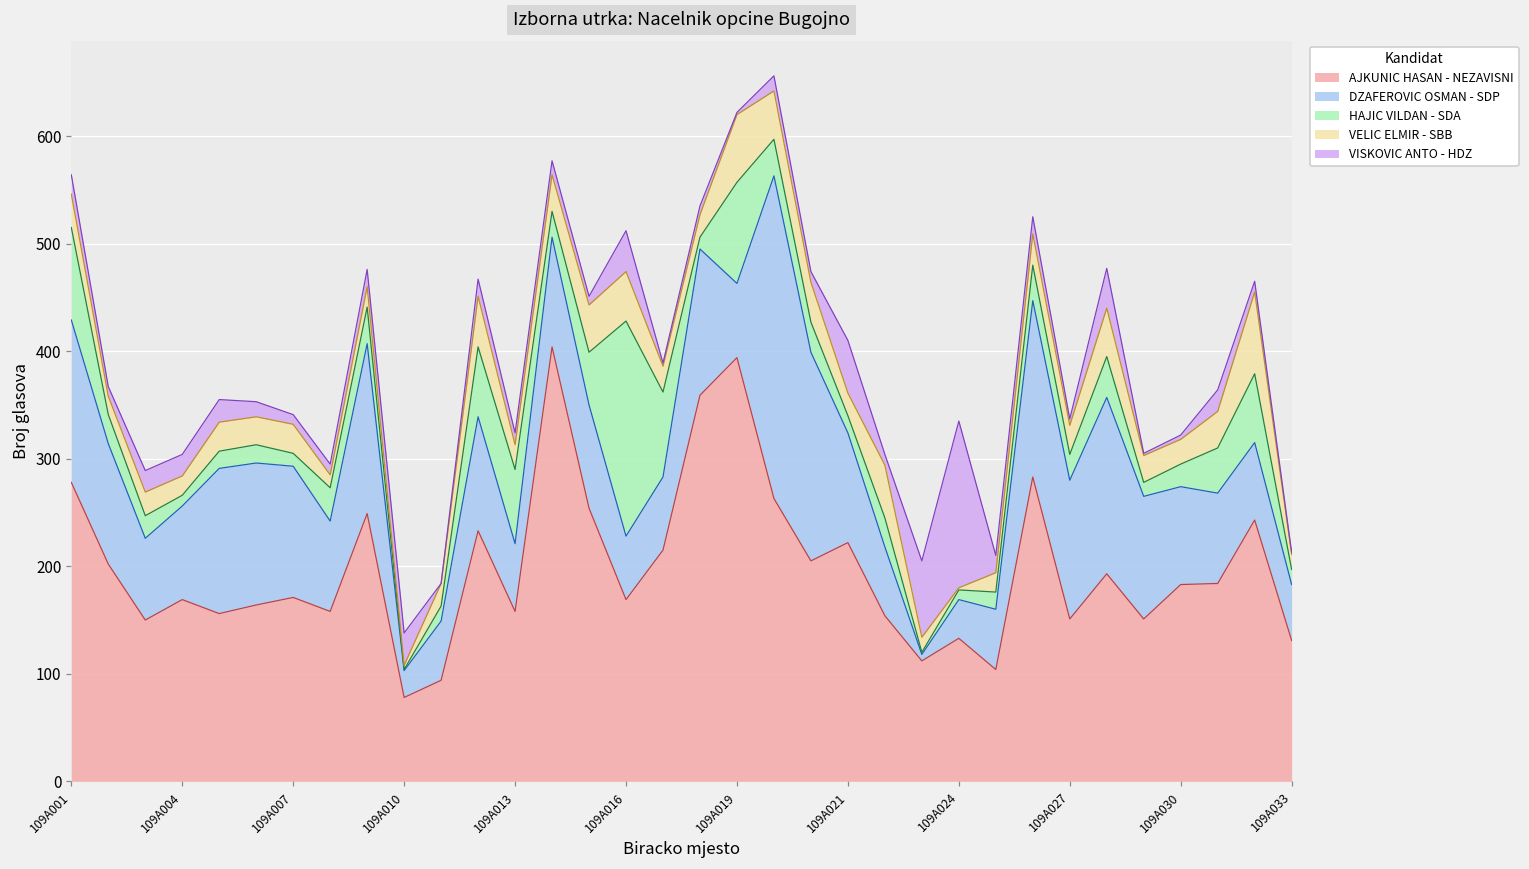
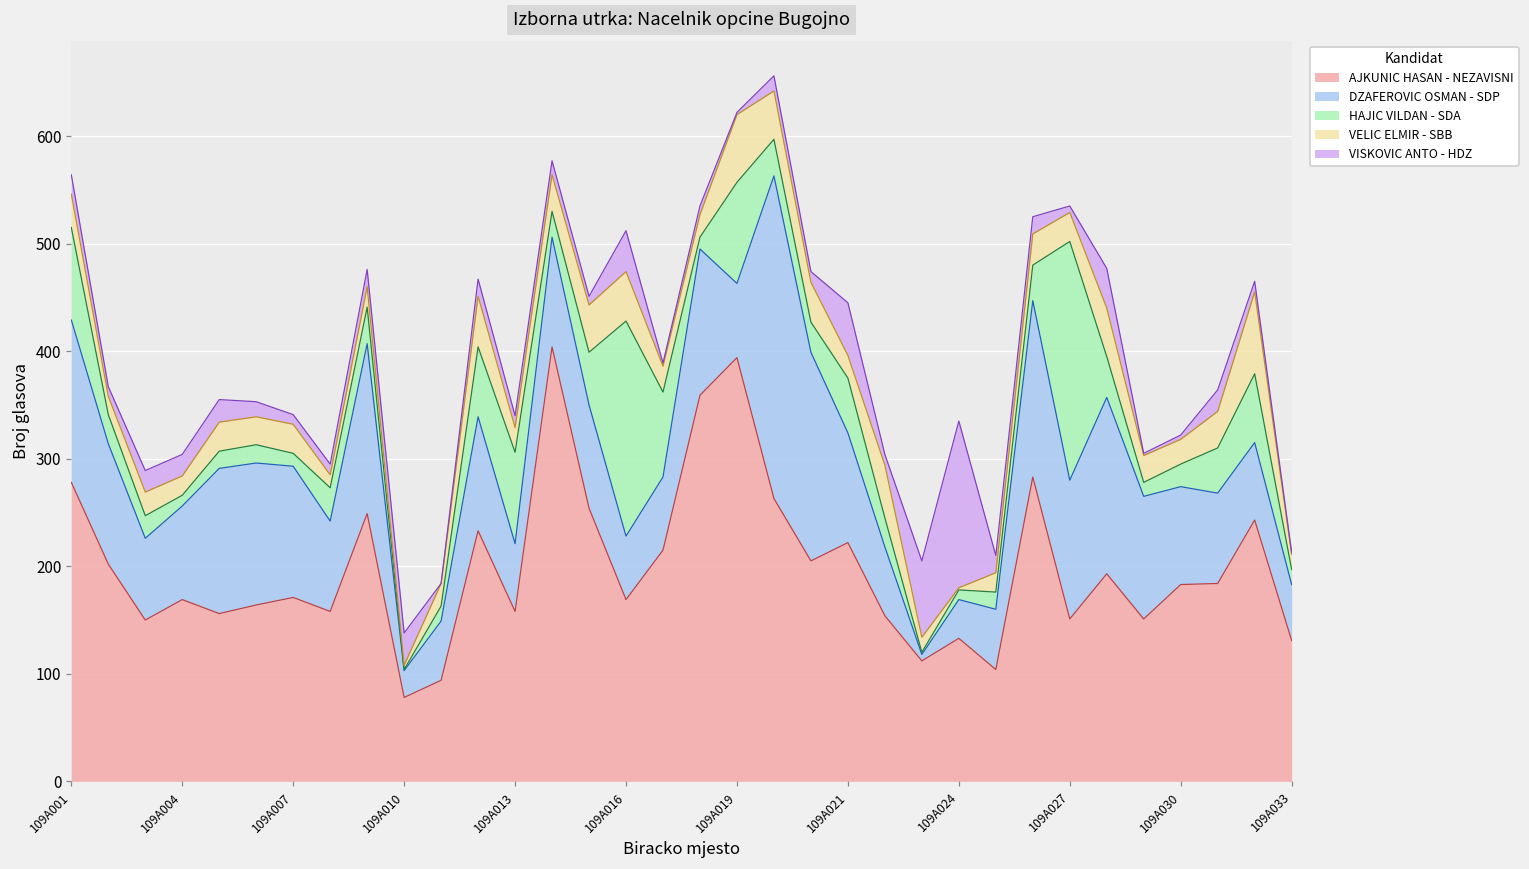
HAJIC VILDAN - SDA, 109A013: 70 -> 90
HAJIC VILDAN - SDA, 109A021: 20 -> 50
HAJIC VILDAN - SDA, 109A027: 20 -> 220
